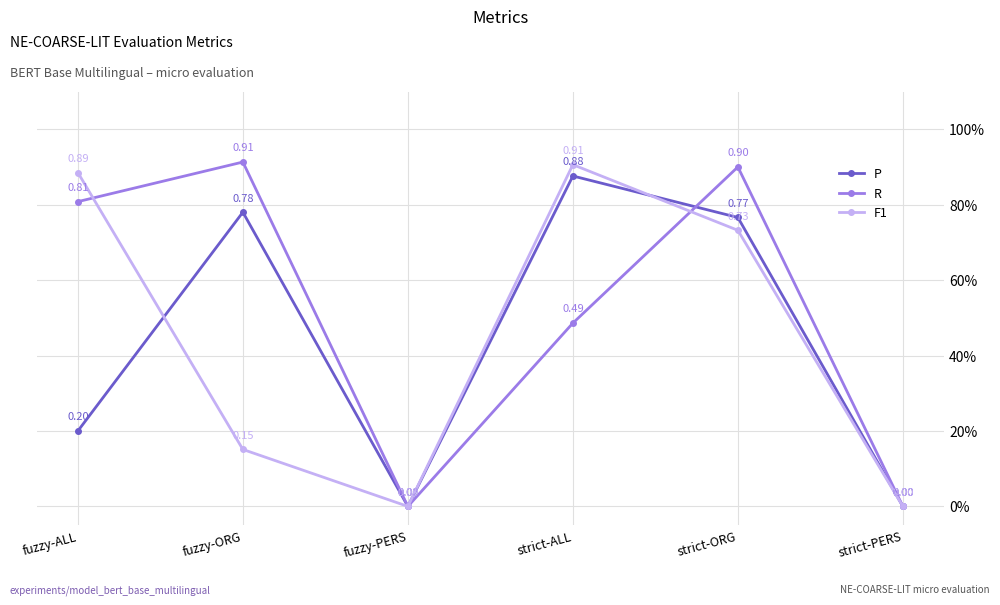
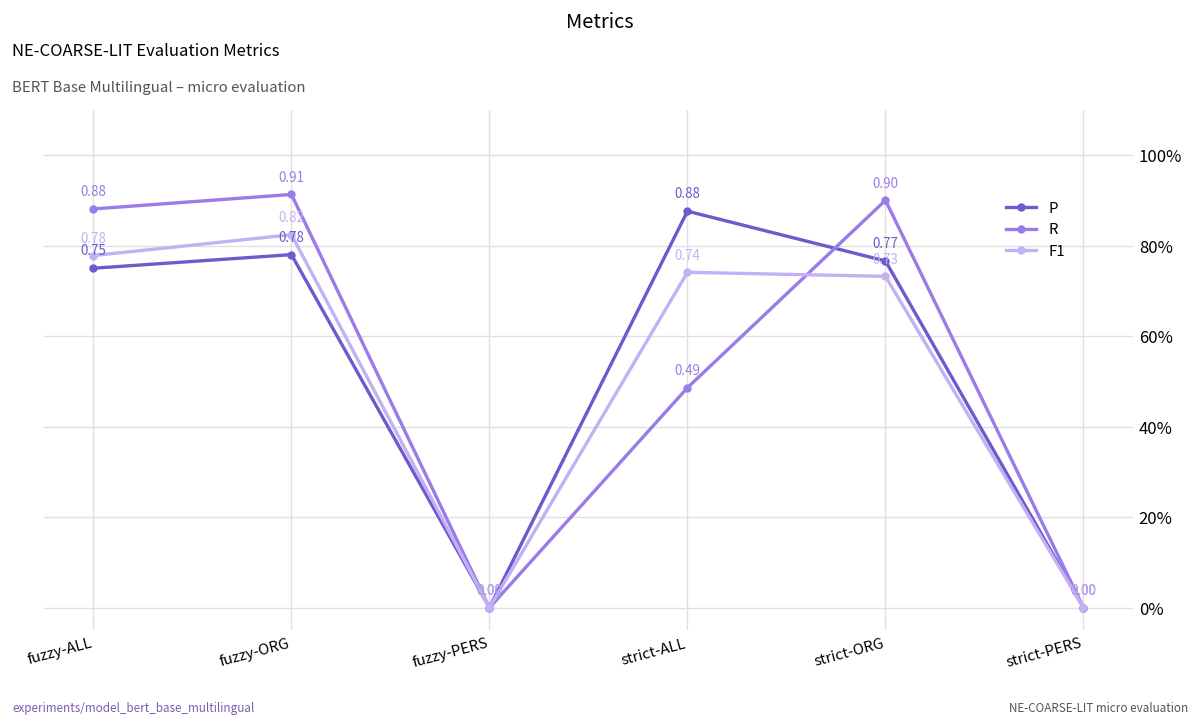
P, fuzzy-ALL: 0.20 -> 0.75
R, fuzzy-ALL: 0.81 -> 0.88
F1, fuzzy-ALL: 0.89 -> 0.78
F1, fuzzy-ORG: 0.15 -> 0.82
F1, strict-ALL: 0.91 -> 0.74
